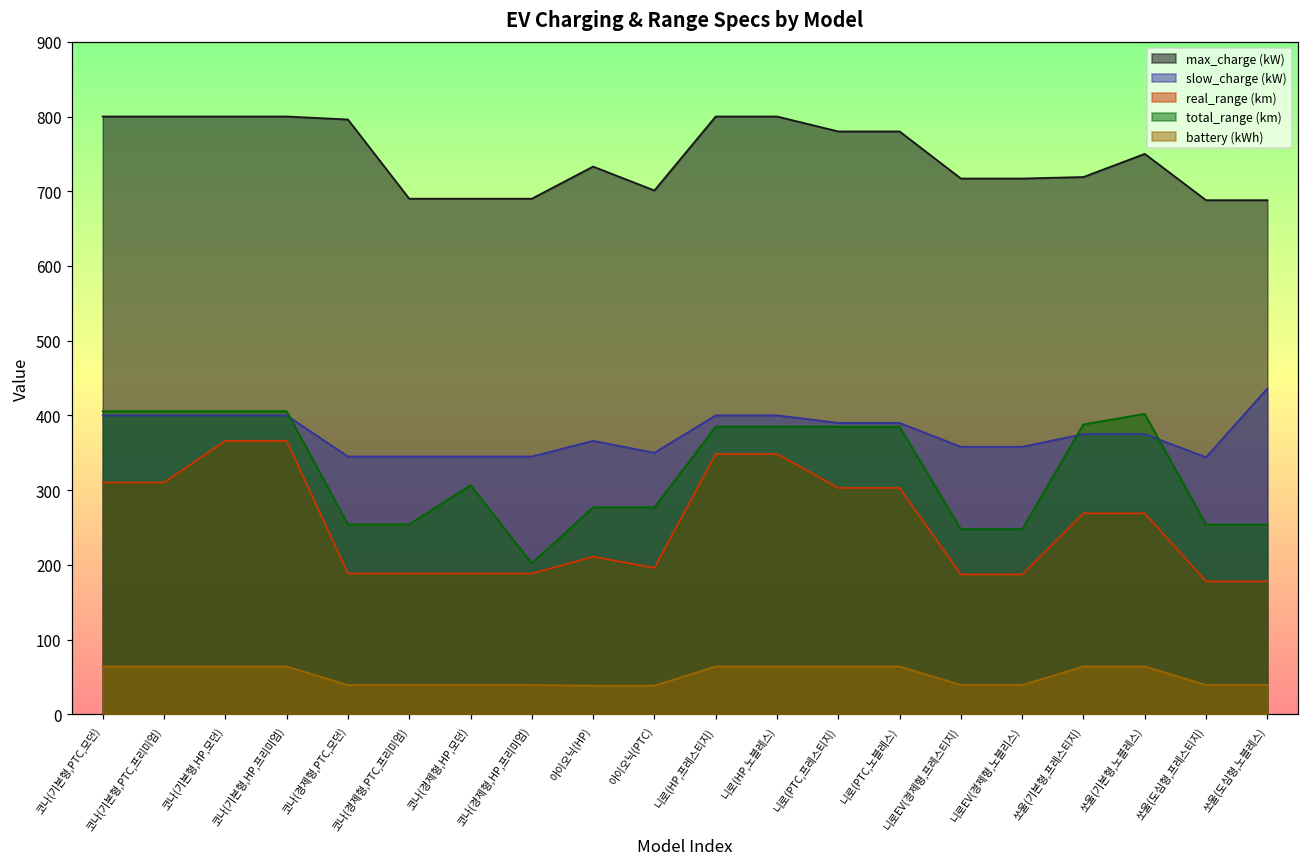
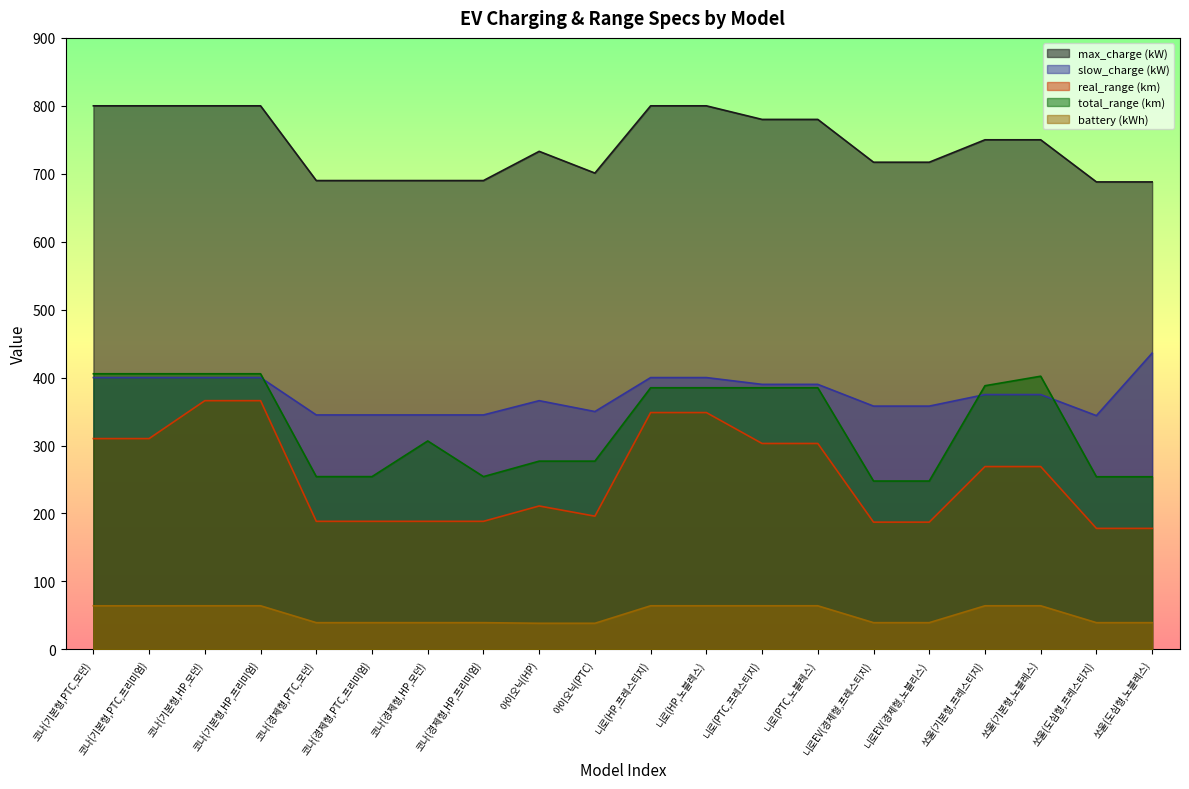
max_charge (kW), 코나(경제형,PTC,모던): 800 -> 690
total_range (km), 코나(경제형,HP,프리미엄): 200 -> 250
max_charge (kW), 쏘울(기본형,프레스티지): 720 -> 750
